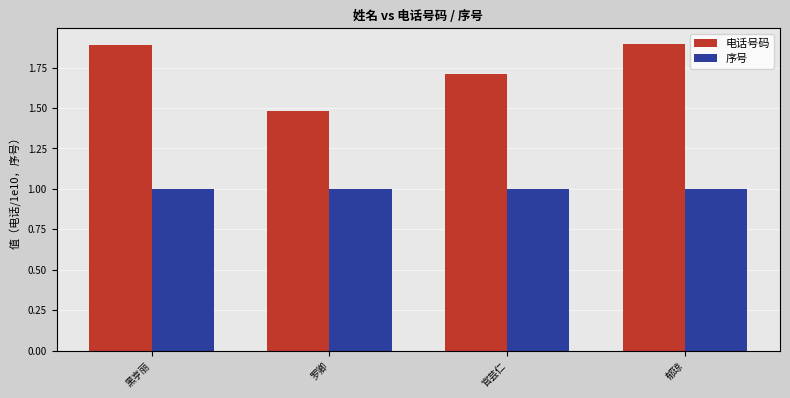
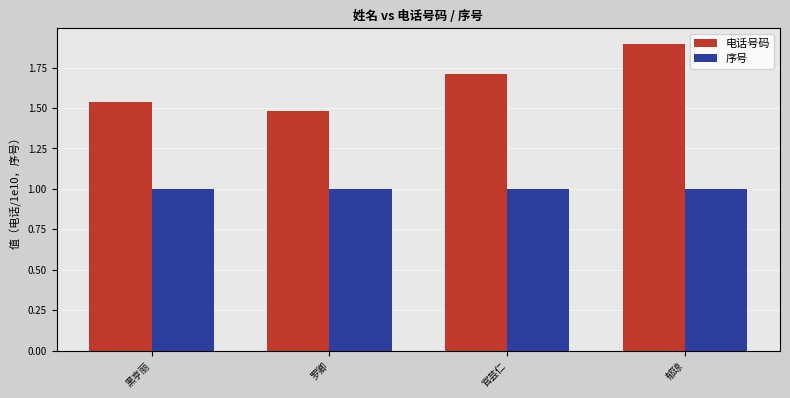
电话号码, 黑亨丽: 1.89 -> 1.54
